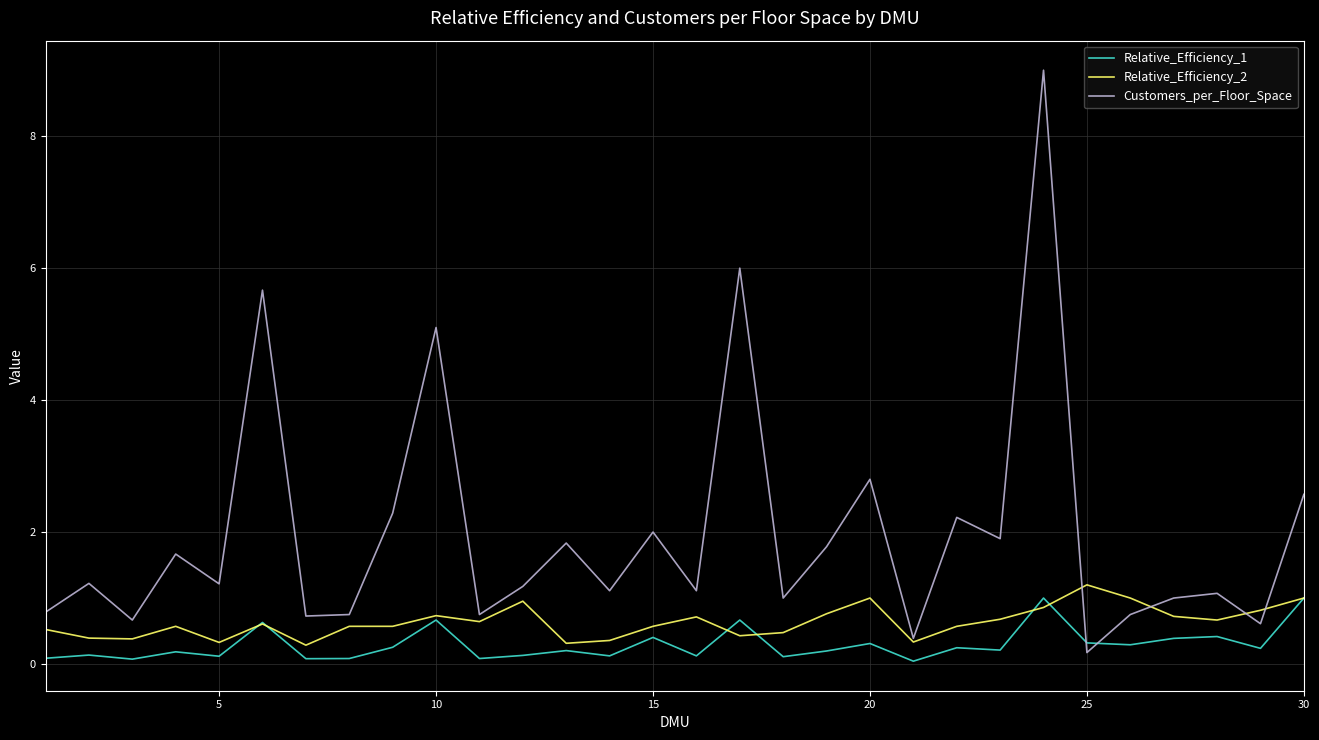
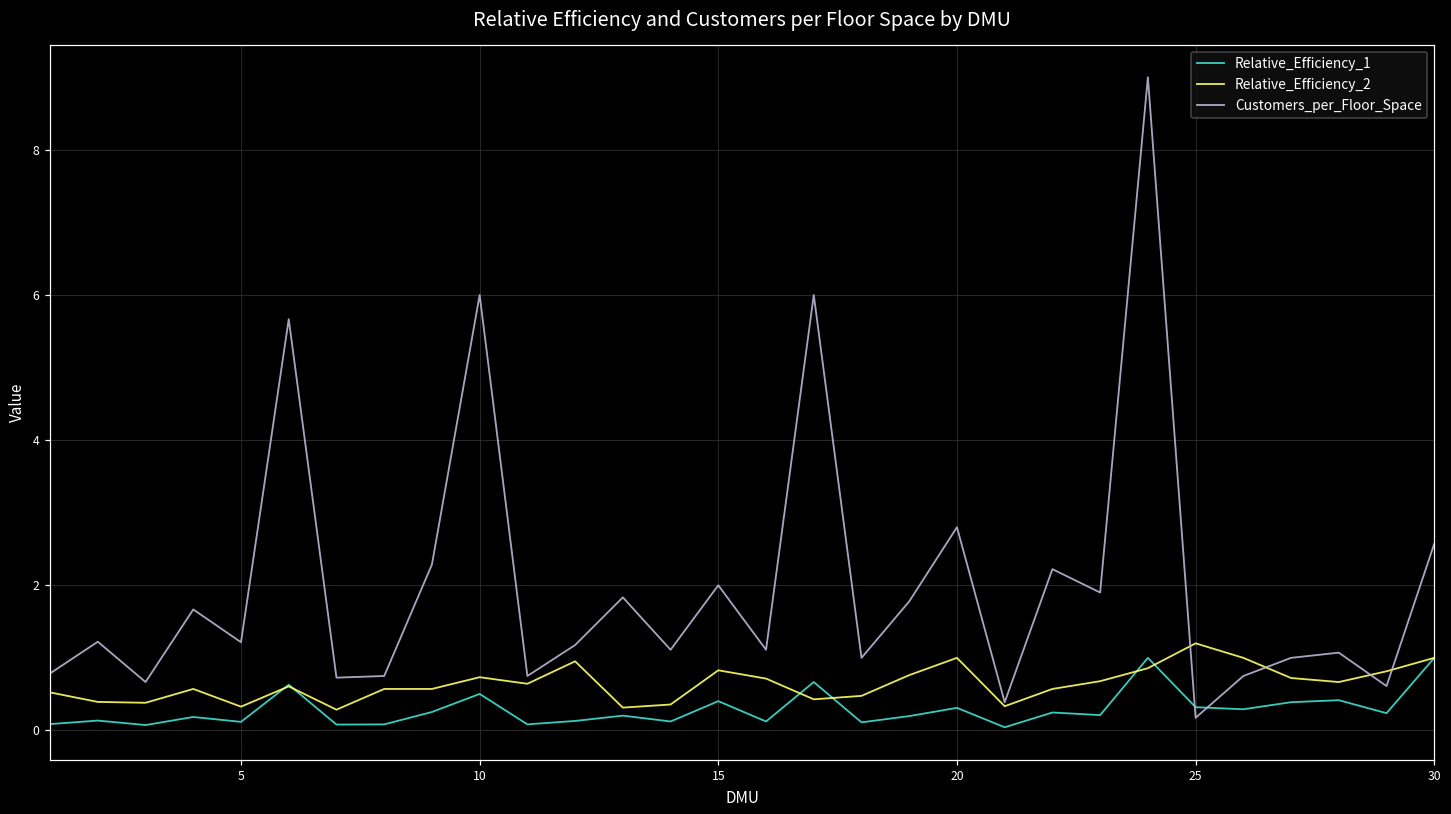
Relative_Efficiency_1, 10: 0.7 -> 0.5
Customers_per_Floor_Space, 10: 5.1 -> 6.0
Relative_Efficiency_2, 15: 0.6 -> 0.8
